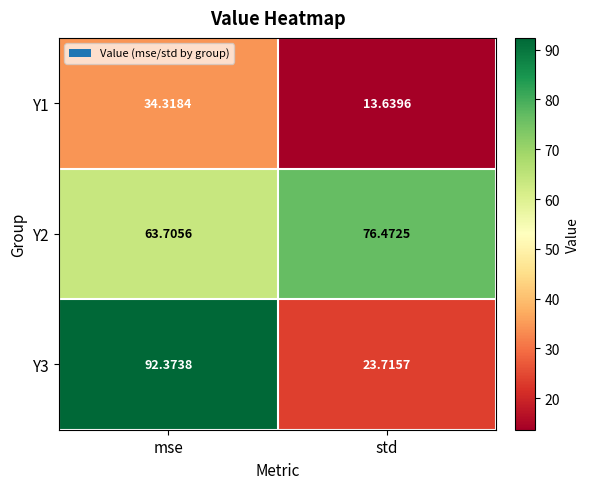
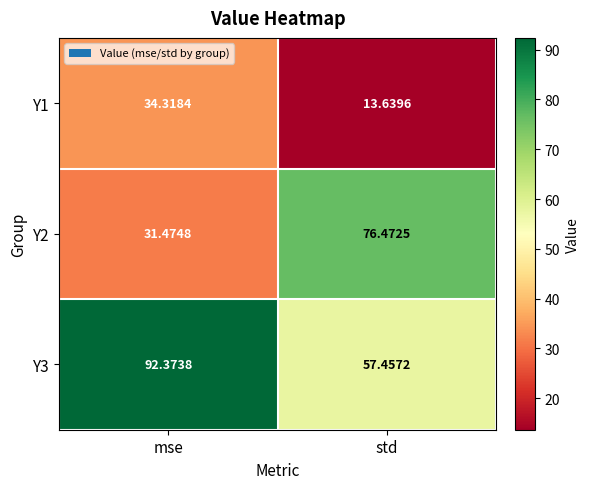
Y2, mse: 63.7056 -> 31.4748
Y3, std: 23.7157 -> 57.4572
